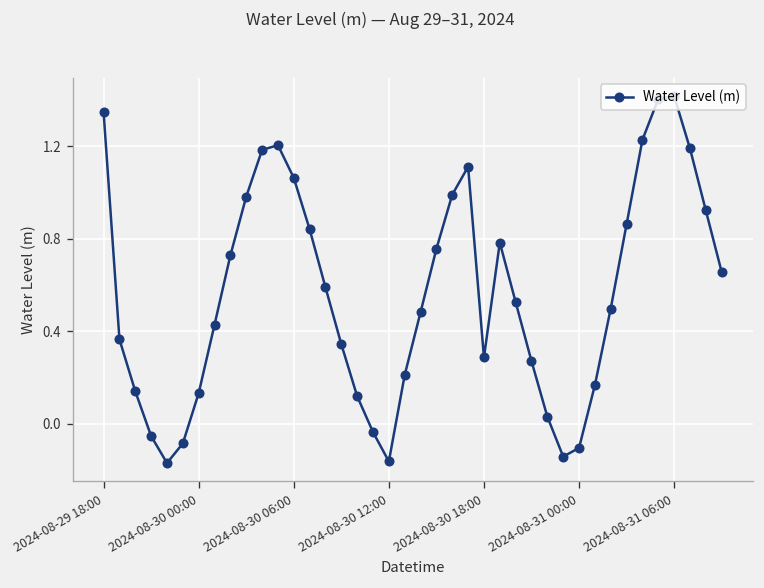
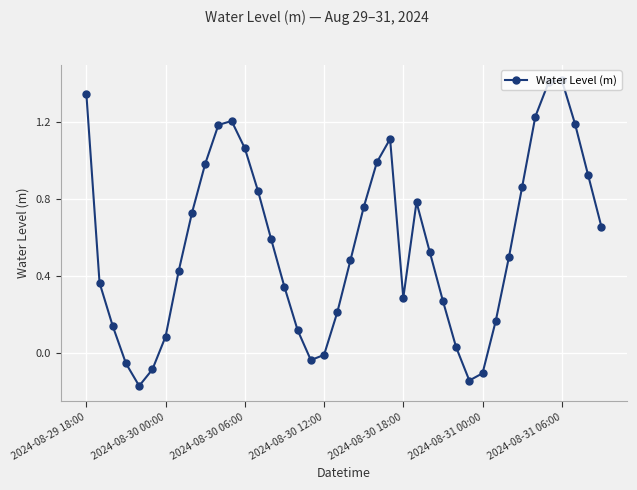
2024-08-30 00:00: 0.13 -> 0.09
2024-08-30 12:00: -0.16 -> -0.01
